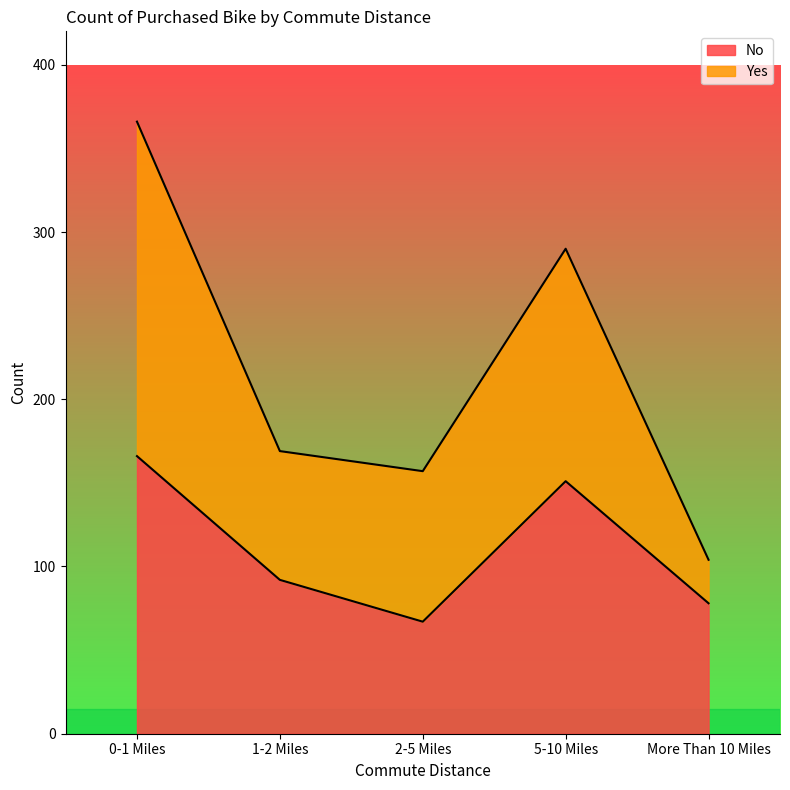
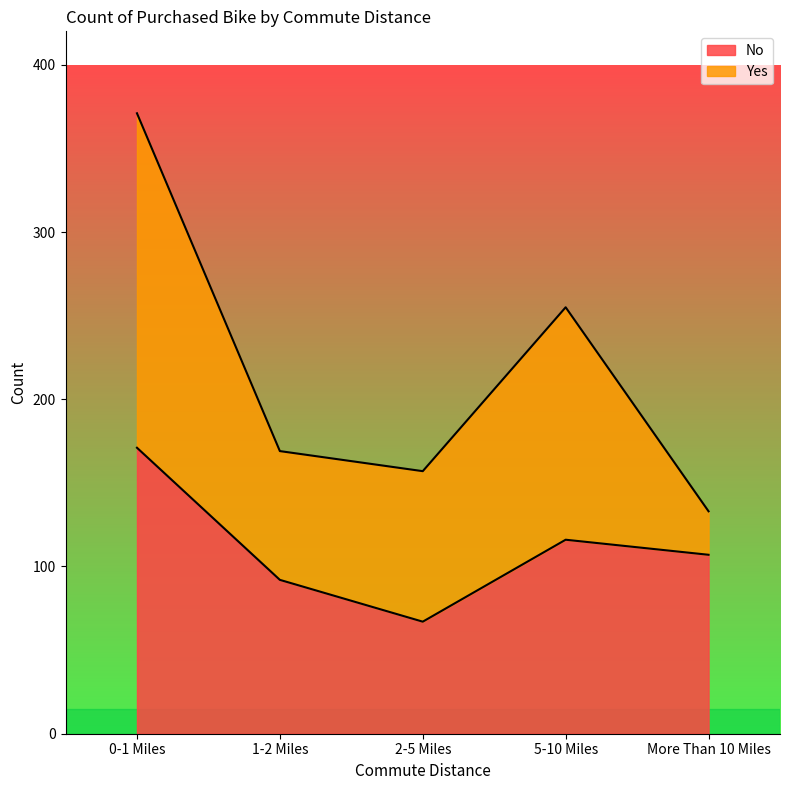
No, 0-1 Miles: 166 -> 171
No, 5-10 Miles: 151 -> 116
No, More Than 10 Miles: 78 -> 107
